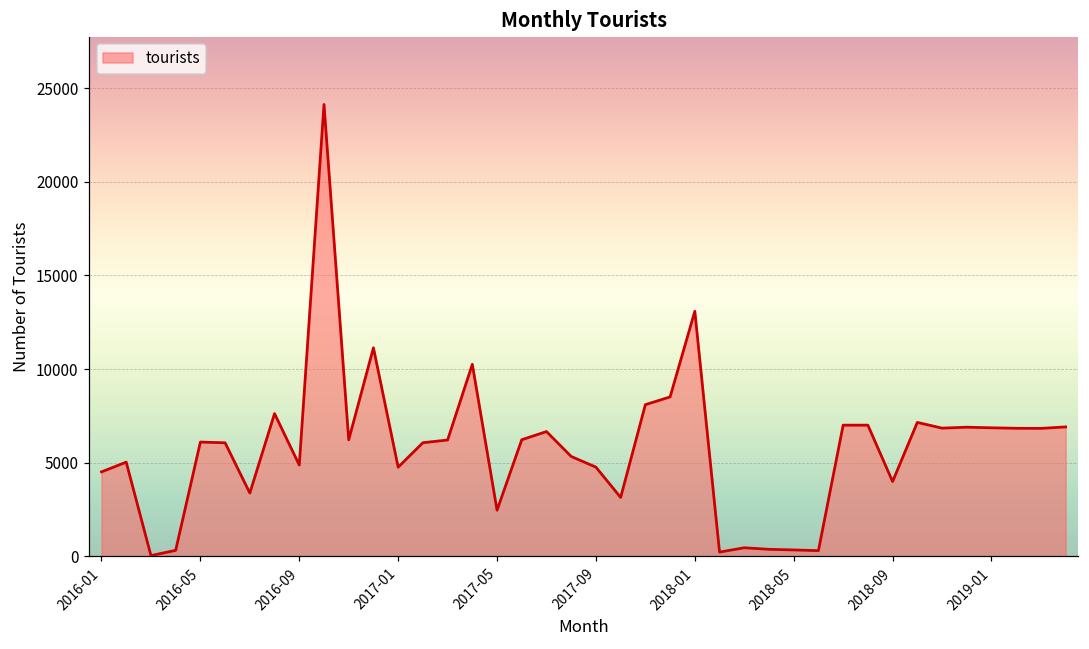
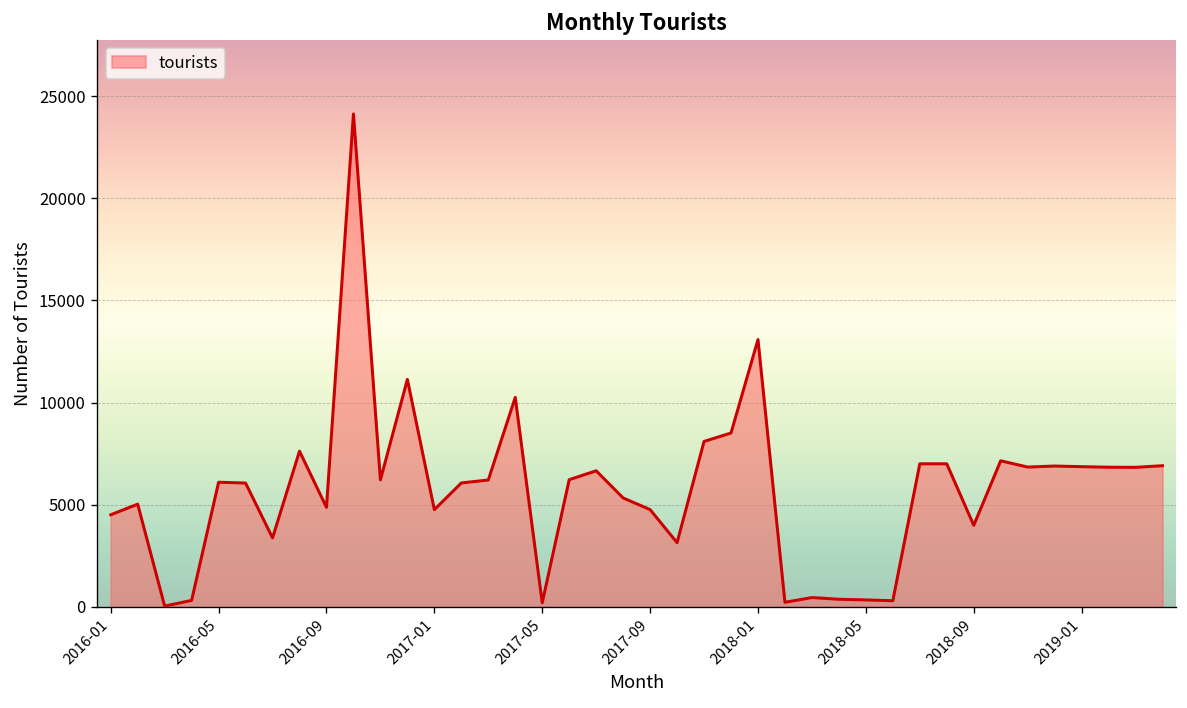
2017-05: 2500 -> 200
